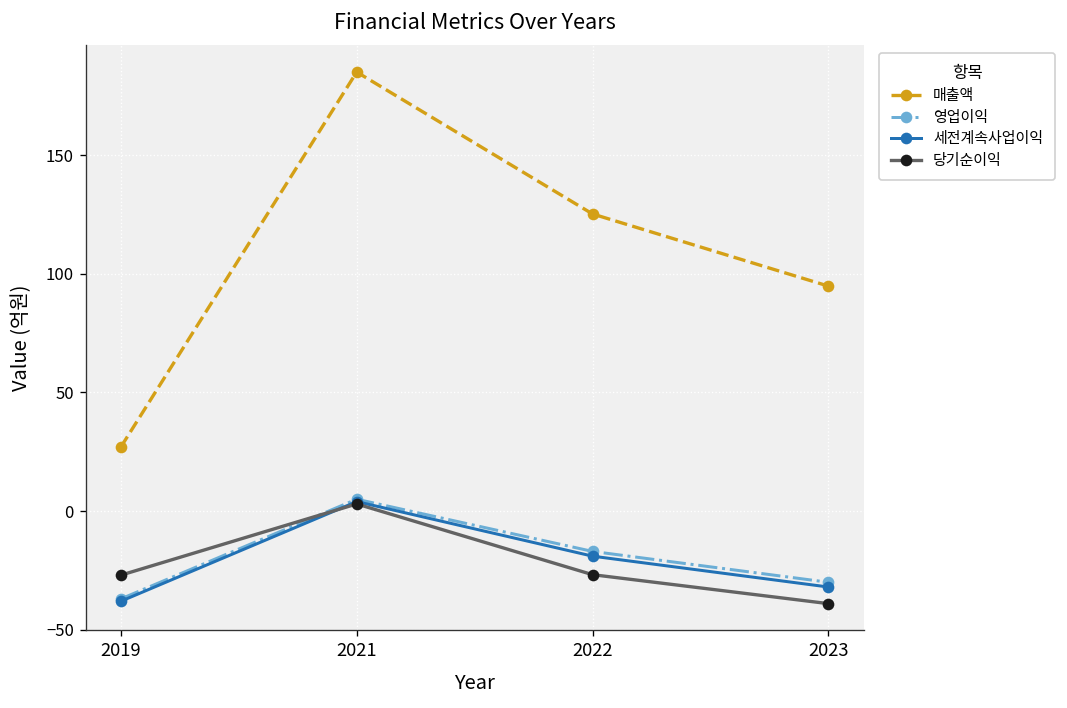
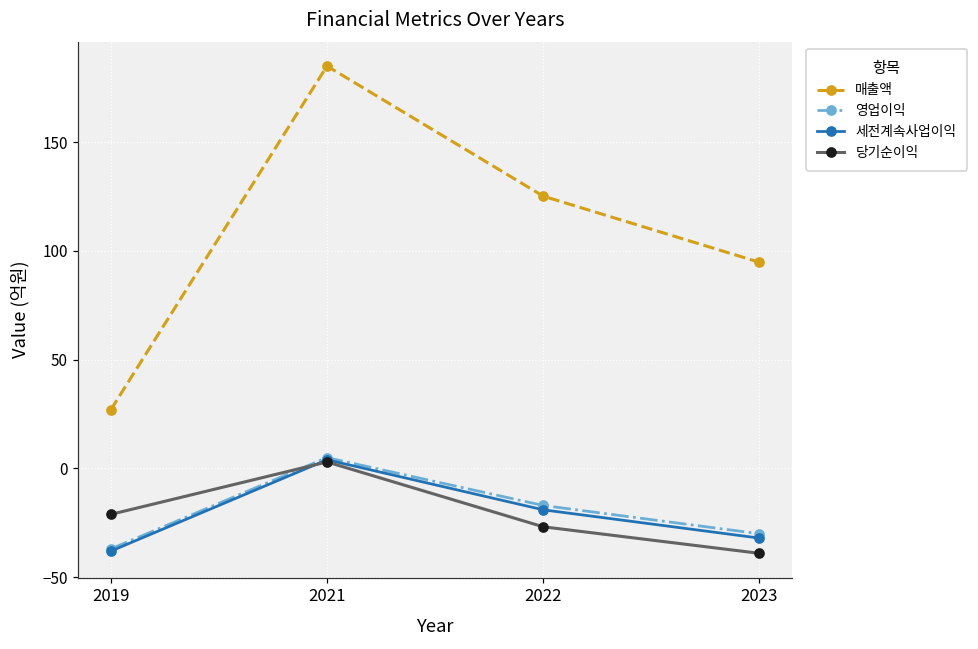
당기순이익, 2019: -27 -> -21
